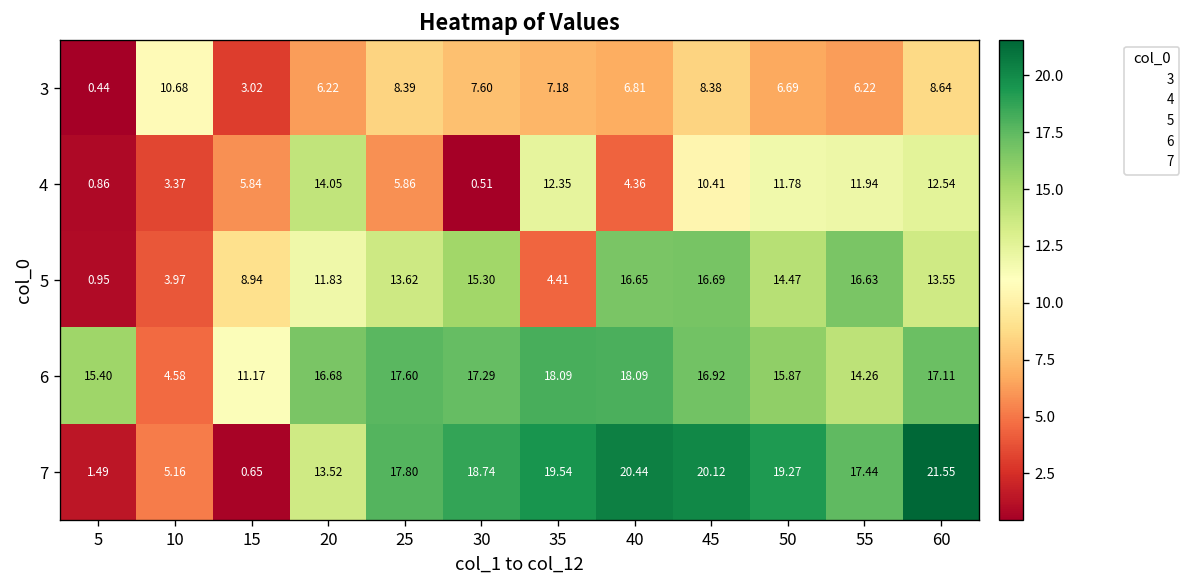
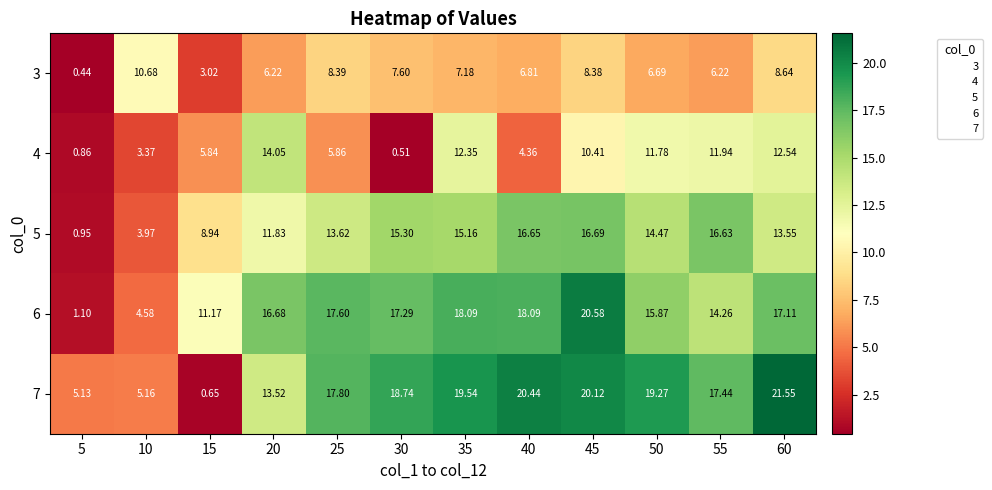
5, 35: 4.41 -> 15.16
6, 5: 15.40 -> 1.10
6, 45: 16.92 -> 20.58
7, 5: 1.49 -> 5.13
